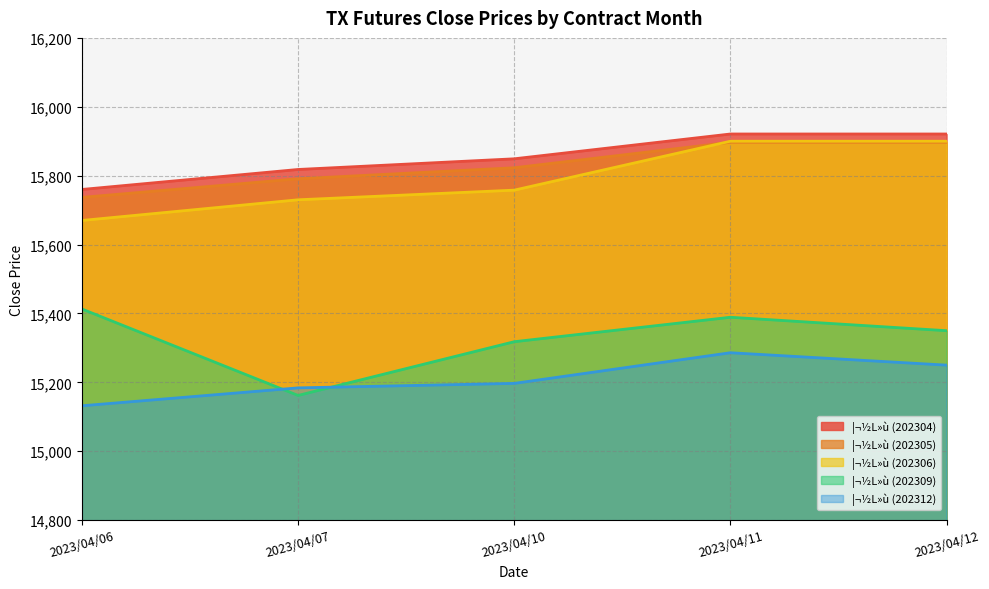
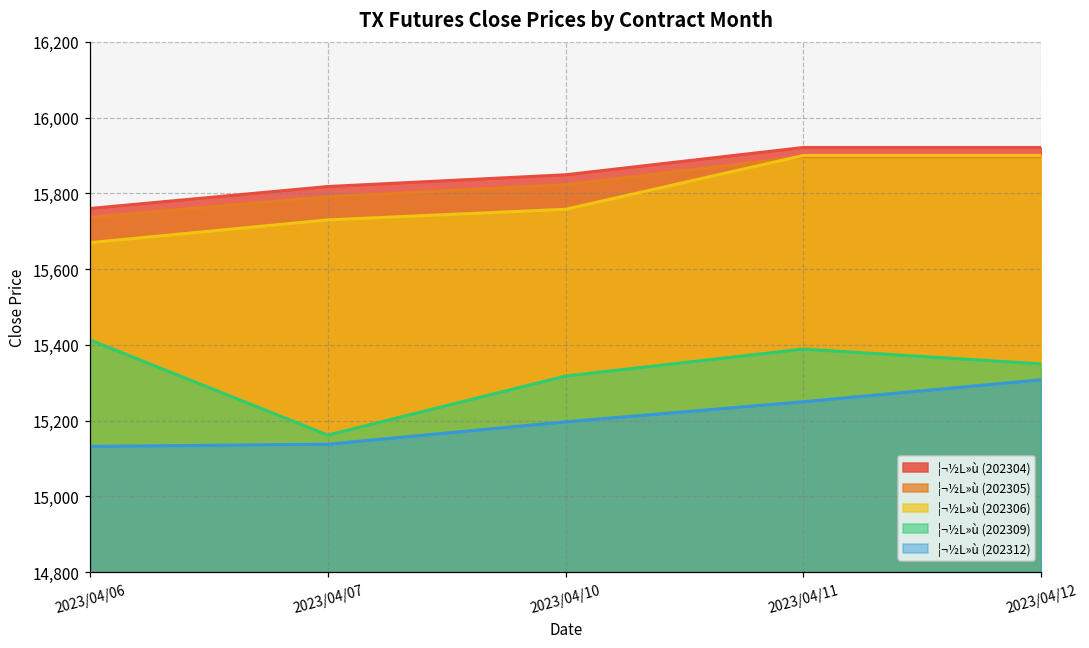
¦¬½L»ù (202312), 2023/04/07: 15,180 -> 15,140
¦¬½L»ù (202312), 2023/04/11: 15,290 -> 15,250
¦¬½L»ù (202312), 2023/04/12: 15,250 -> 15,310
